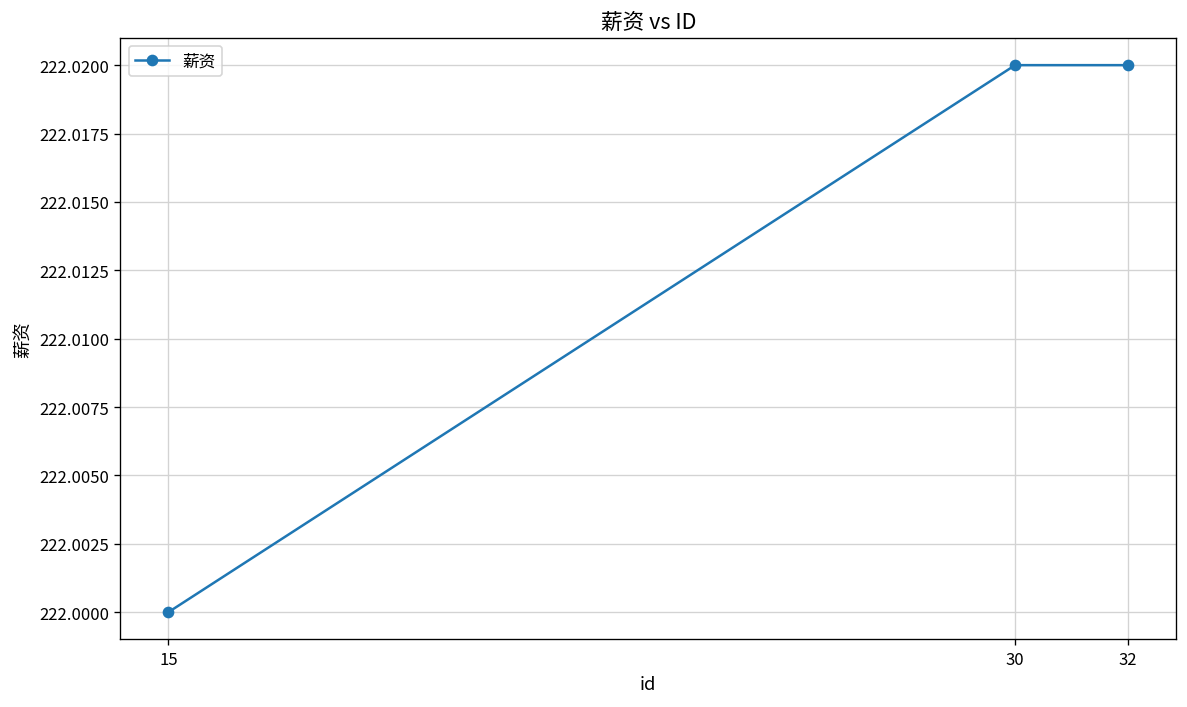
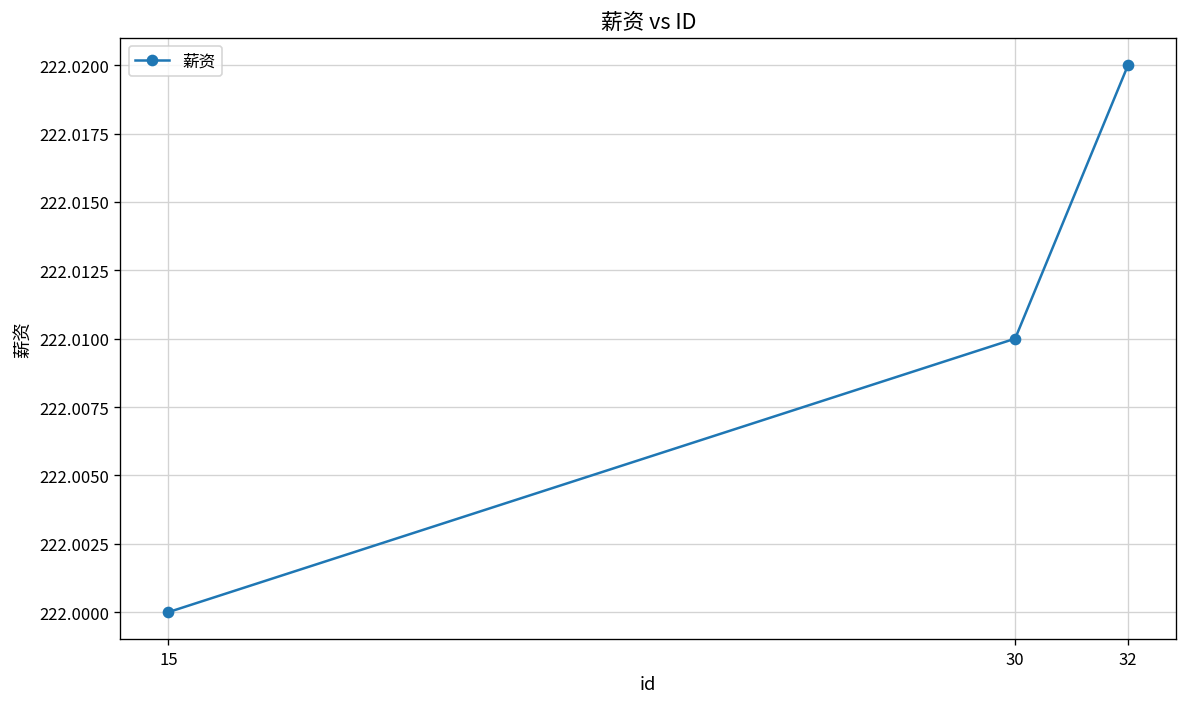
30: 222.02 -> 222.01
